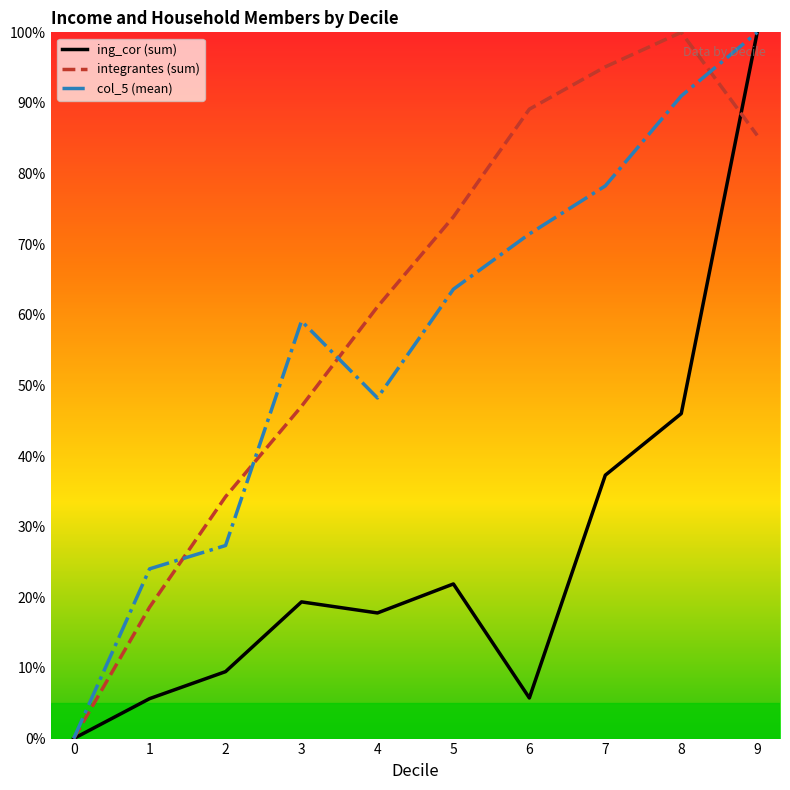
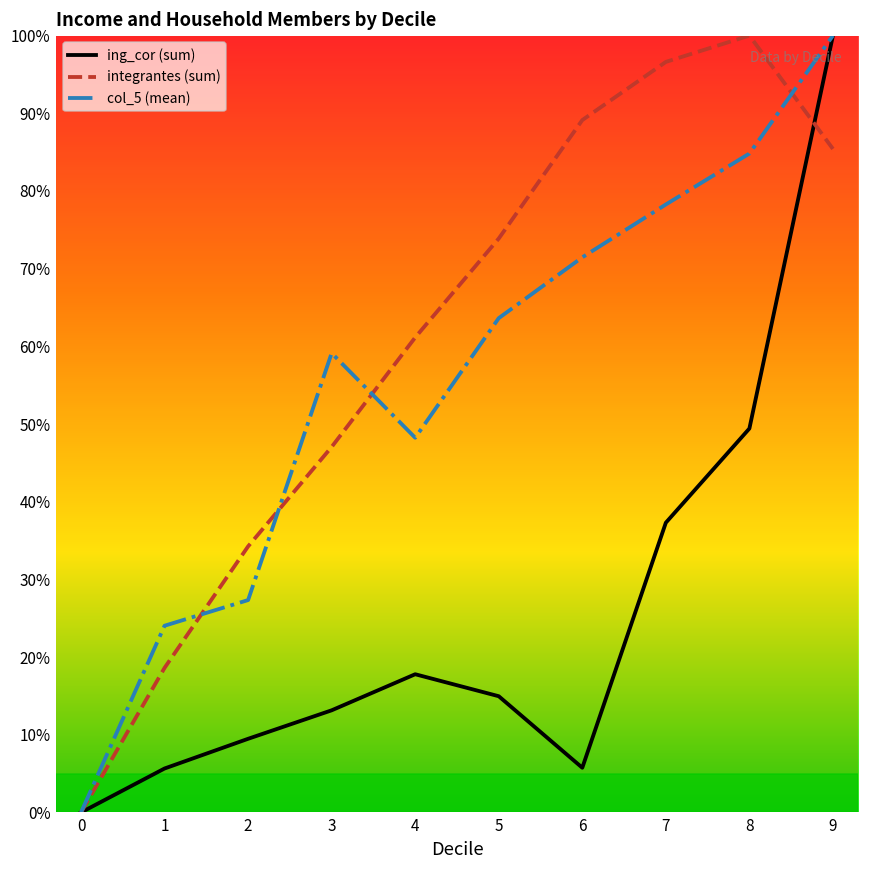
ing_cor (sum), 3: 19% -> 13%
ing_cor (sum), 5: 22% -> 15%
integrantes (sum), 7: 95% -> 97%
ing_cor (sum), 8: 46% -> 49%
col_5 (mean), 8: 91% -> 85%
